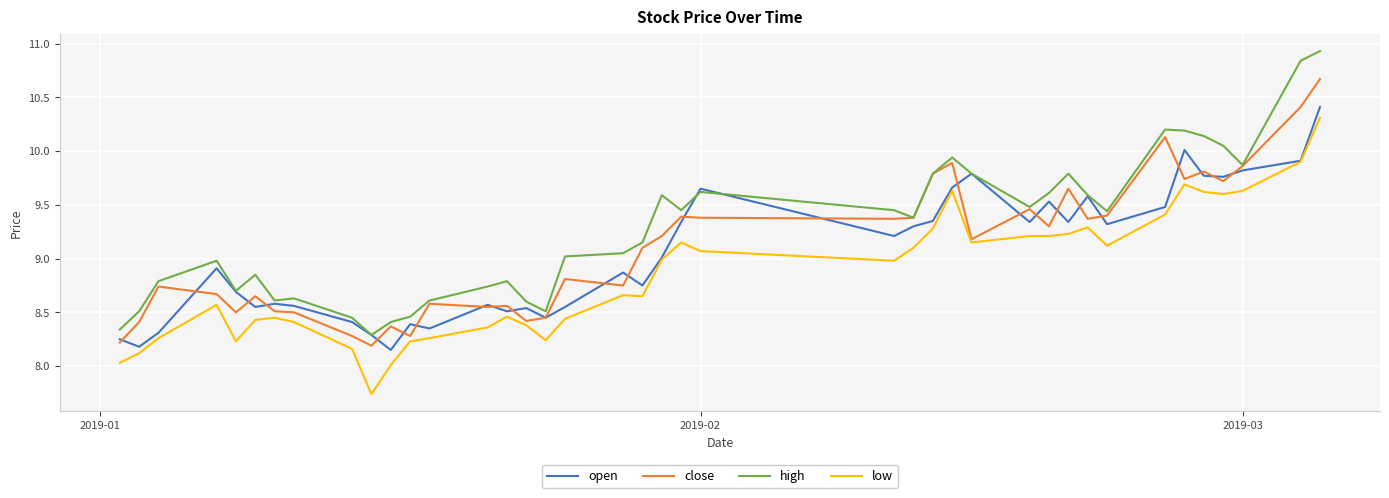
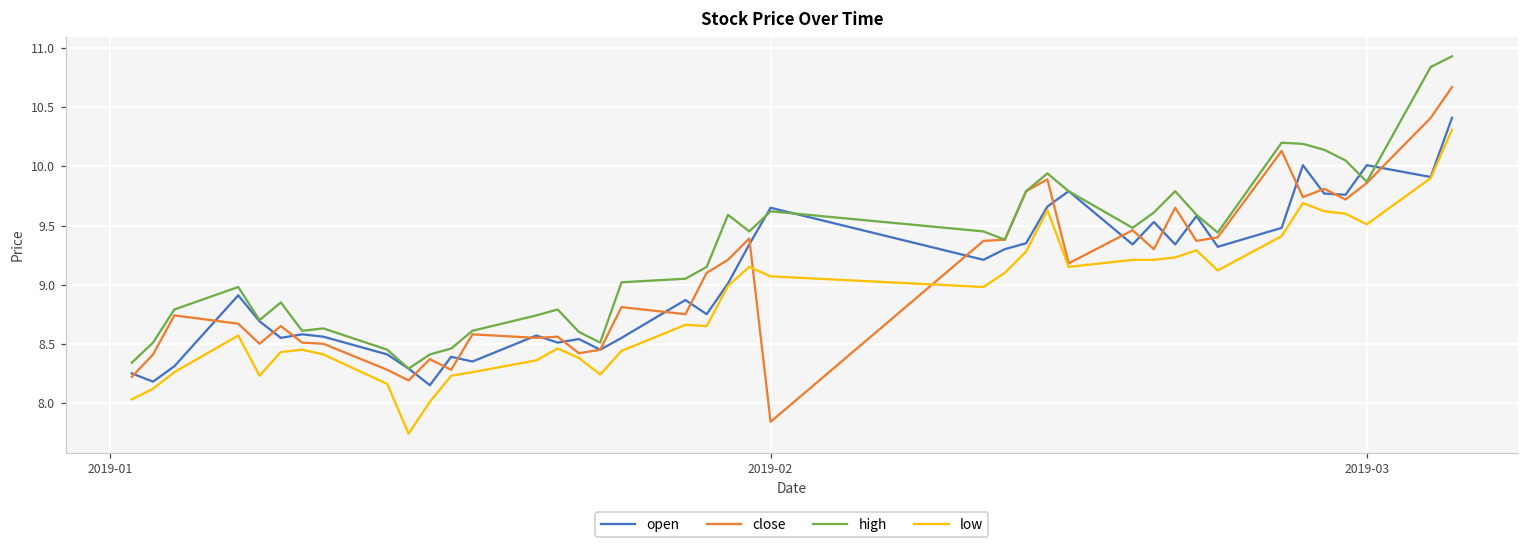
close, 2019-02: 9.38 -> 7.84
open, 2019-03: 9.82 -> 10.01
low, 2019-03: 9.63 -> 9.51
